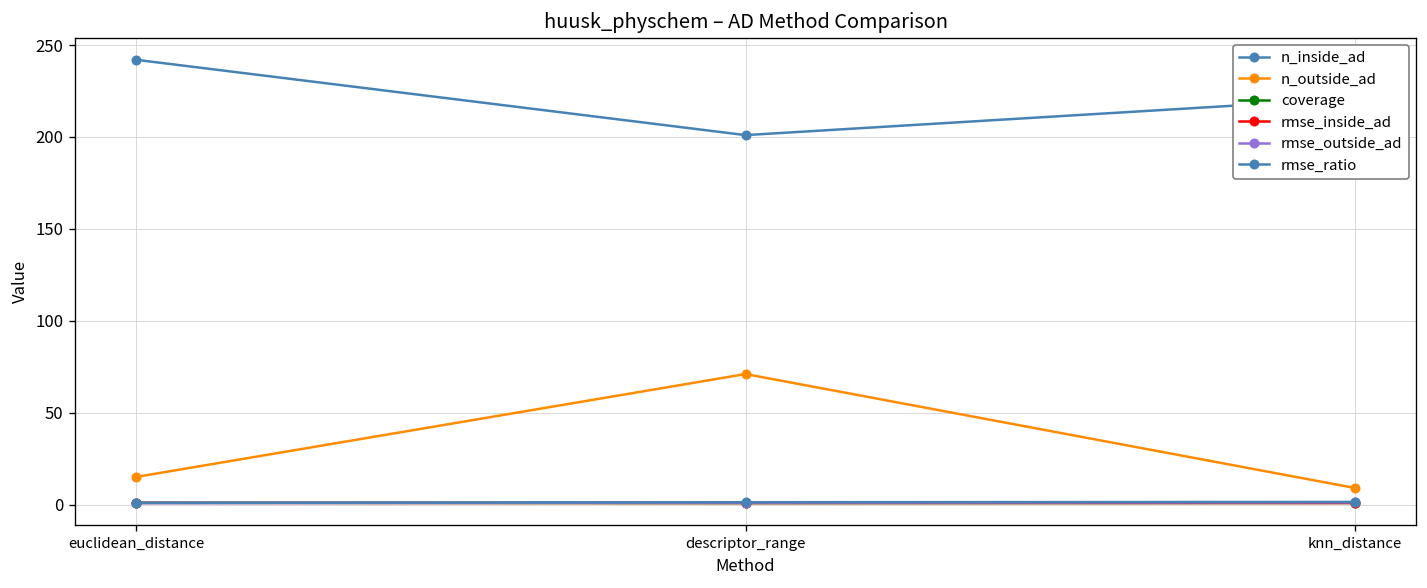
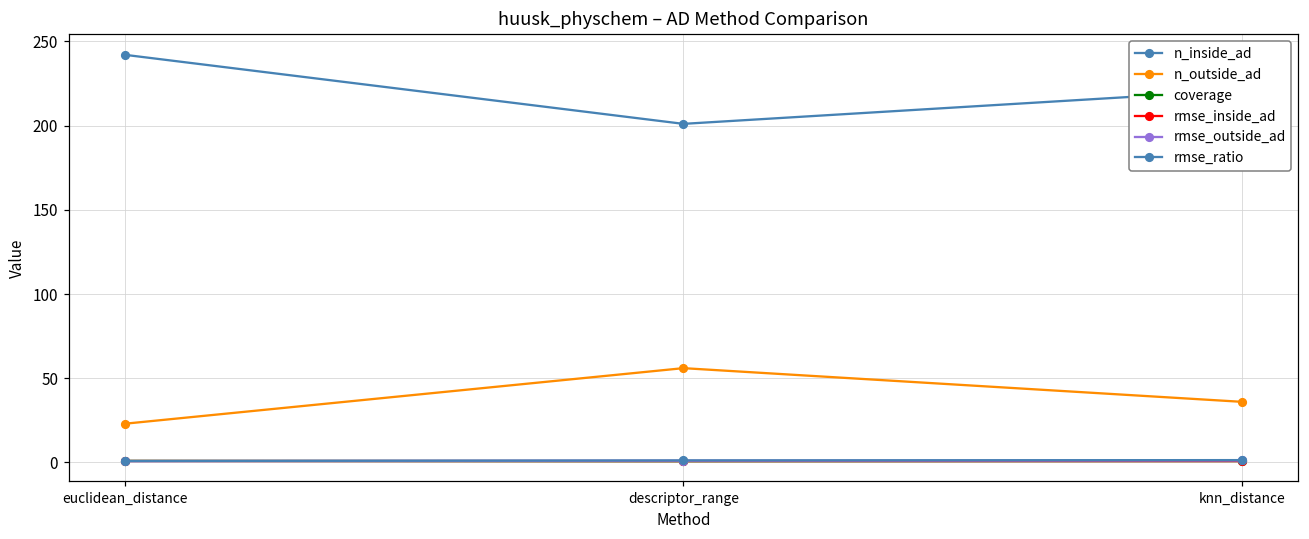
n_outside_ad, euclidean_distance: 15 -> 23
n_outside_ad, descriptor_range: 71 -> 56
n_outside_ad, knn_distance: 9 -> 36
